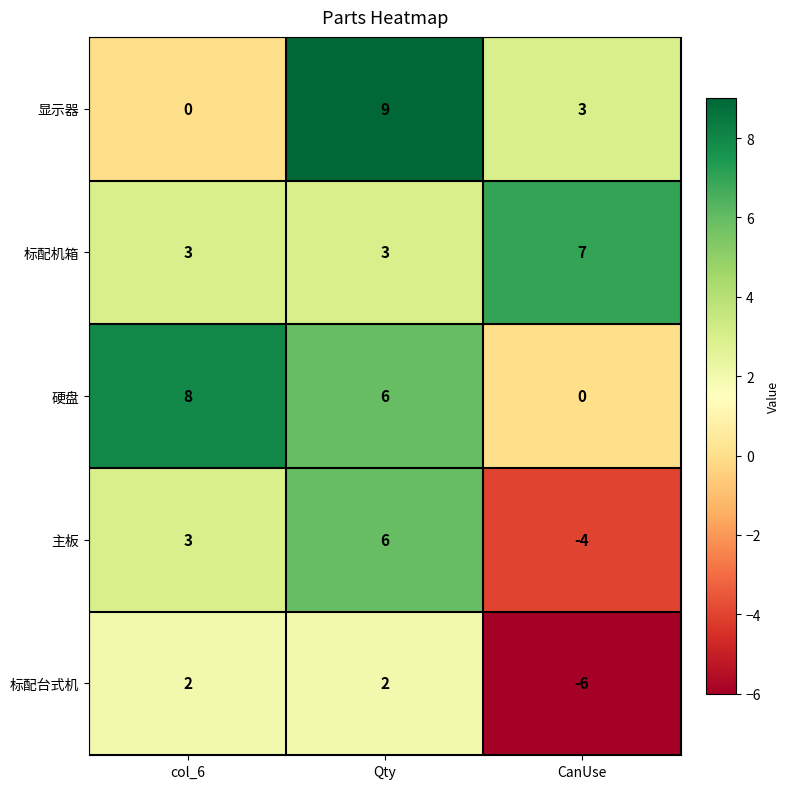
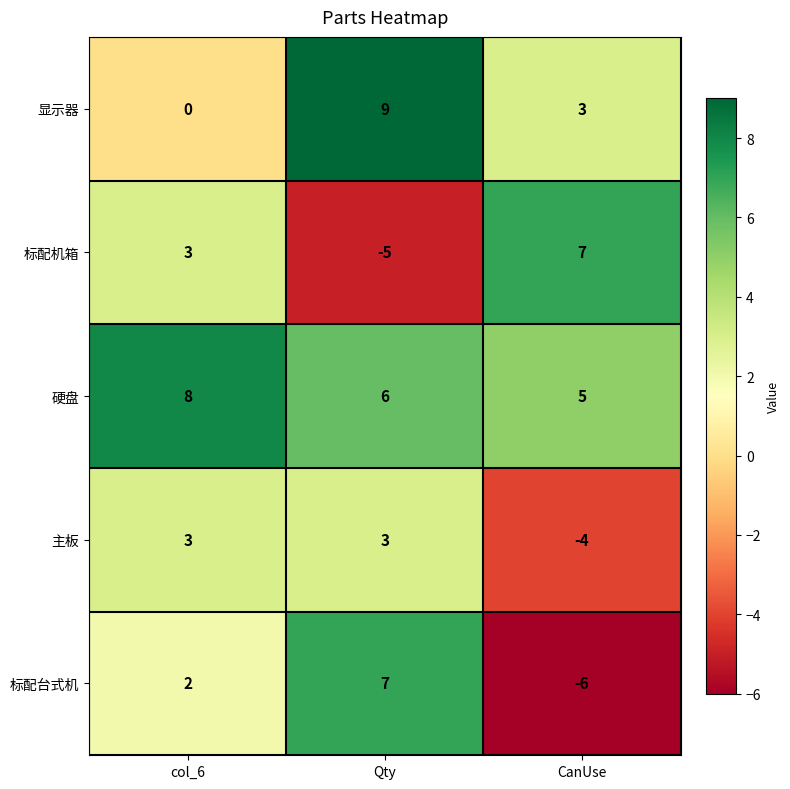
标配机箱, Qty: 3 -> -5
硬盘, CanUse: 0 -> 5
主板, Qty: 6 -> 3
标配台式机, Qty: 2 -> 7
